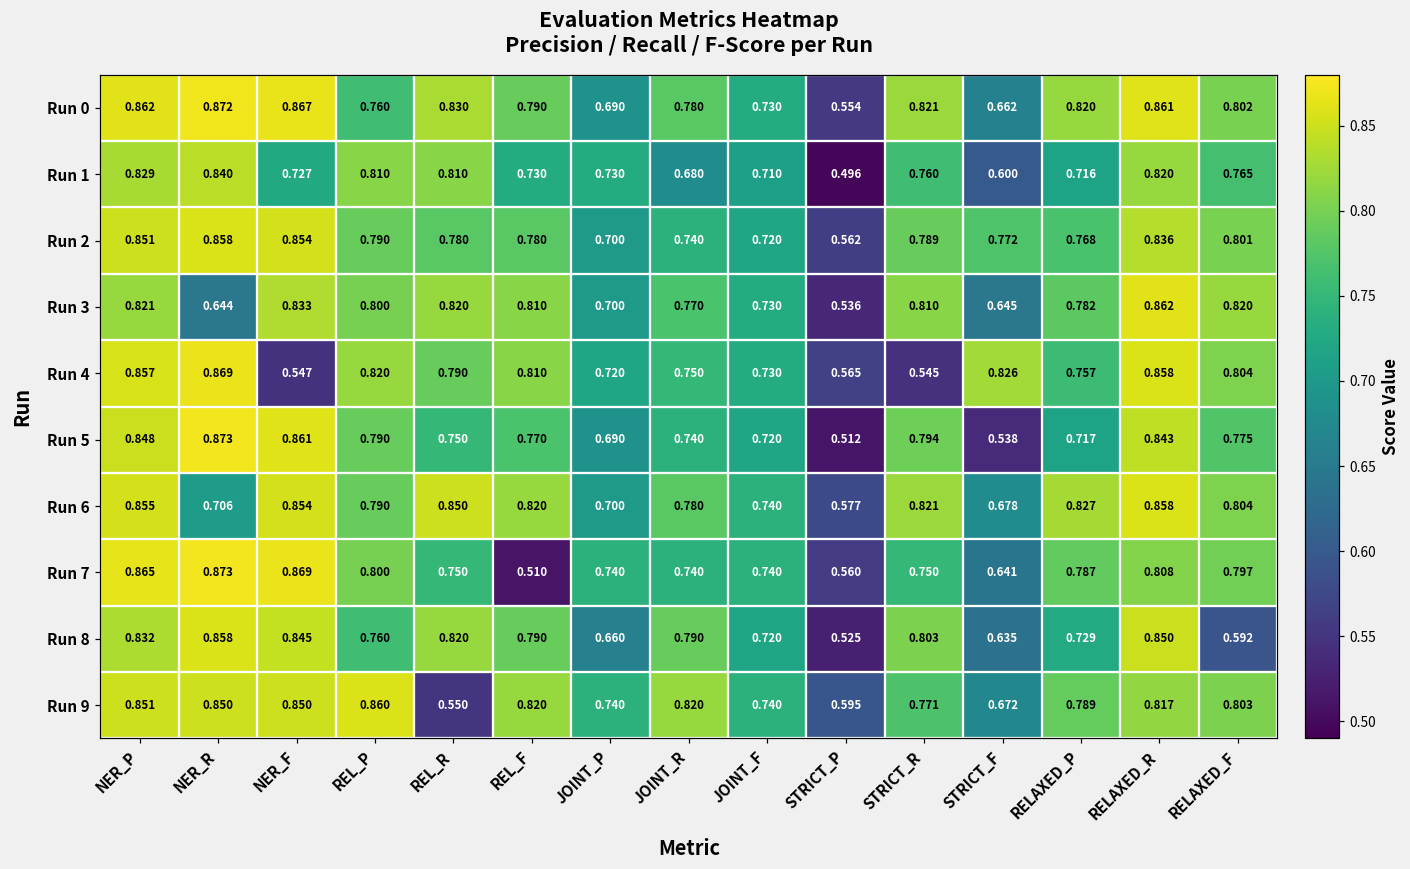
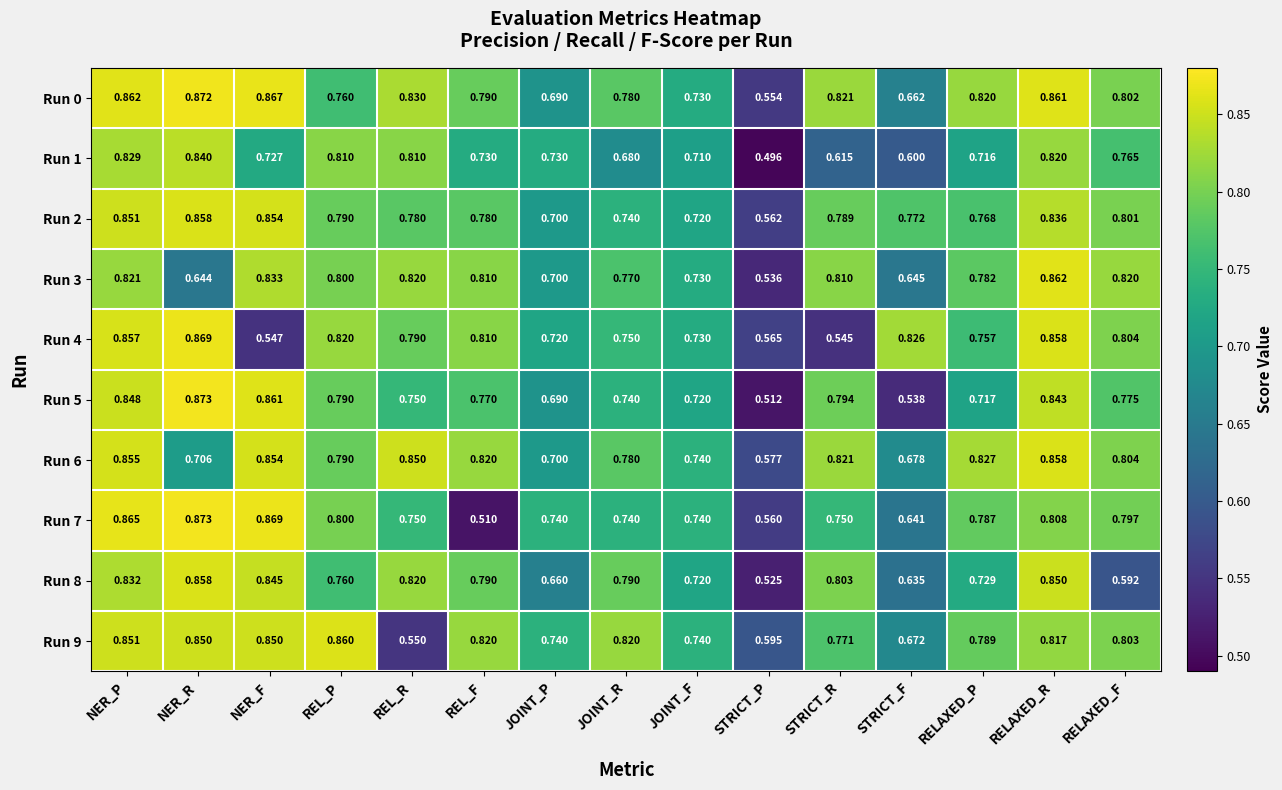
Run 1, STRICT_R: 0.760 -> 0.615
